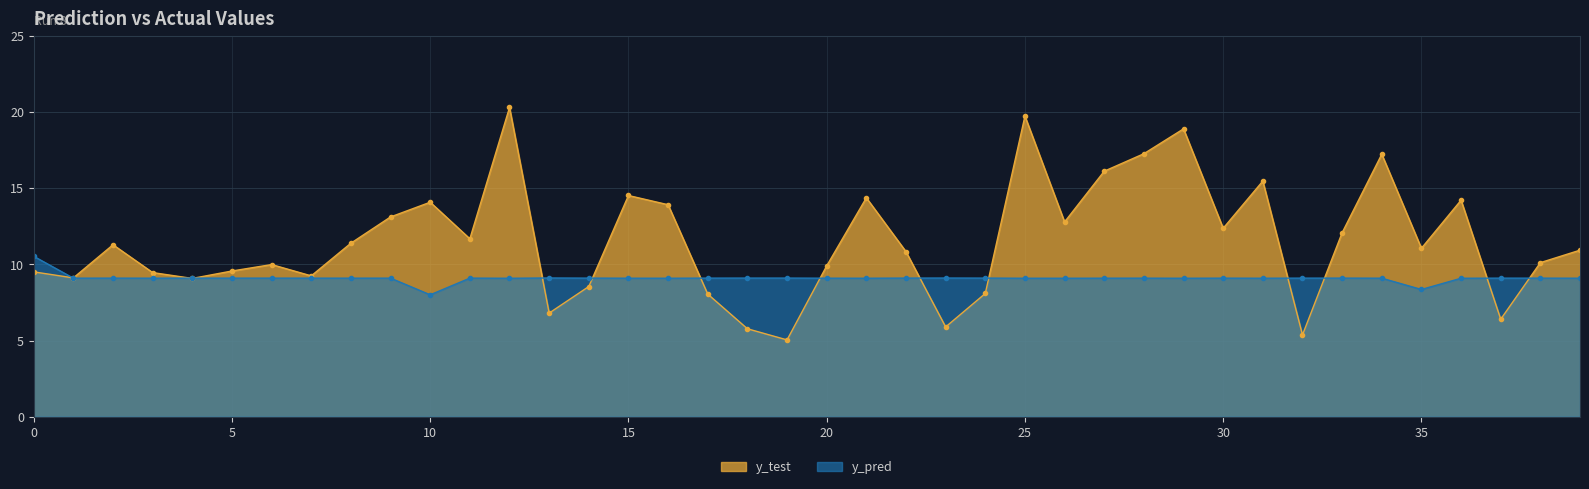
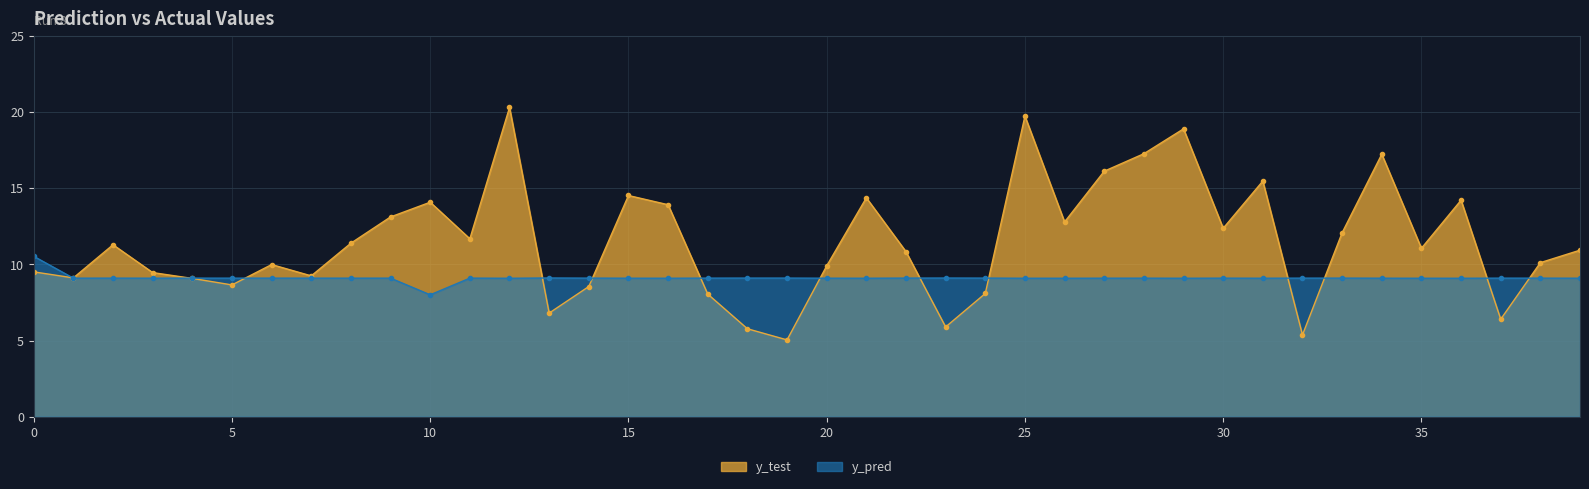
y_test, 5: 9.6 -> 8.7
y_pred, 35: 8.4 -> 9.1
